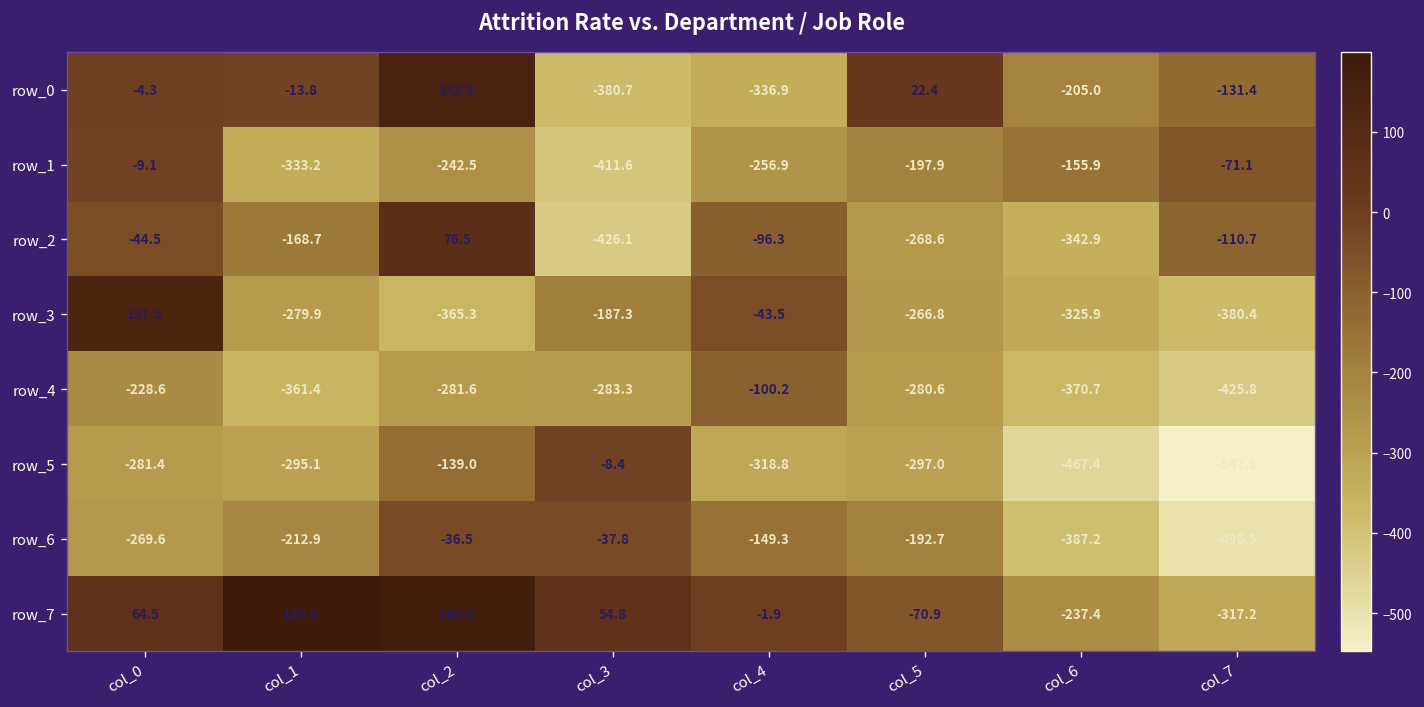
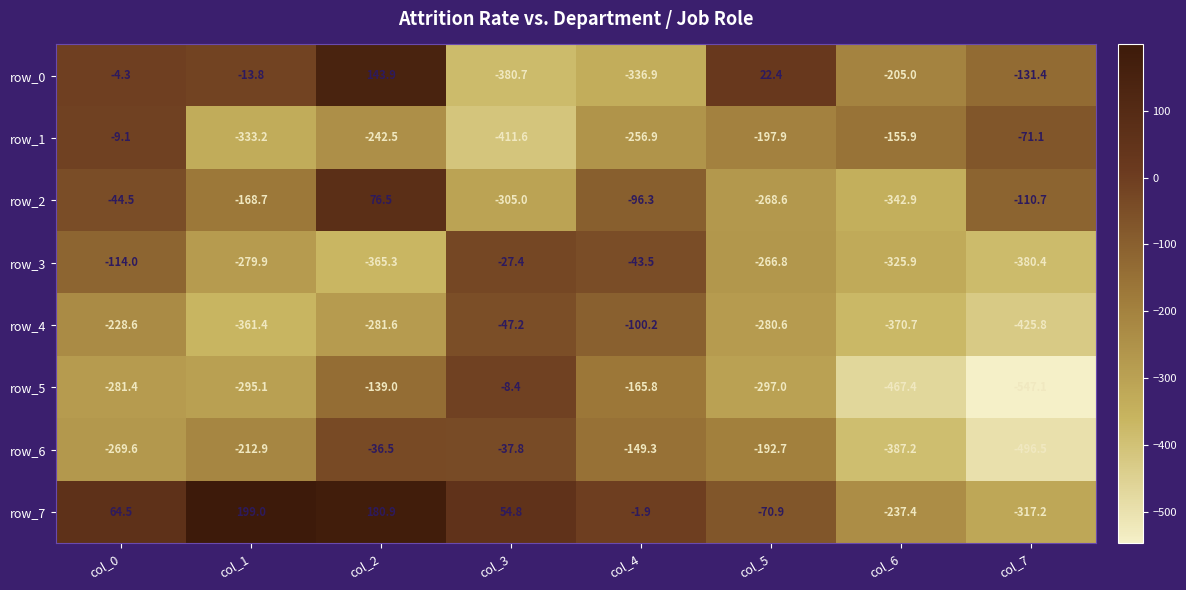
row_2, col_3: -426.1 -> -305.0
row_3, col_0: 137.5 -> -114.0
row_3, col_3: -187.3 -> -27.4
row_4, col_3: -283.3 -> -47.2
row_5, col_4: -318.8 -> -165.8
